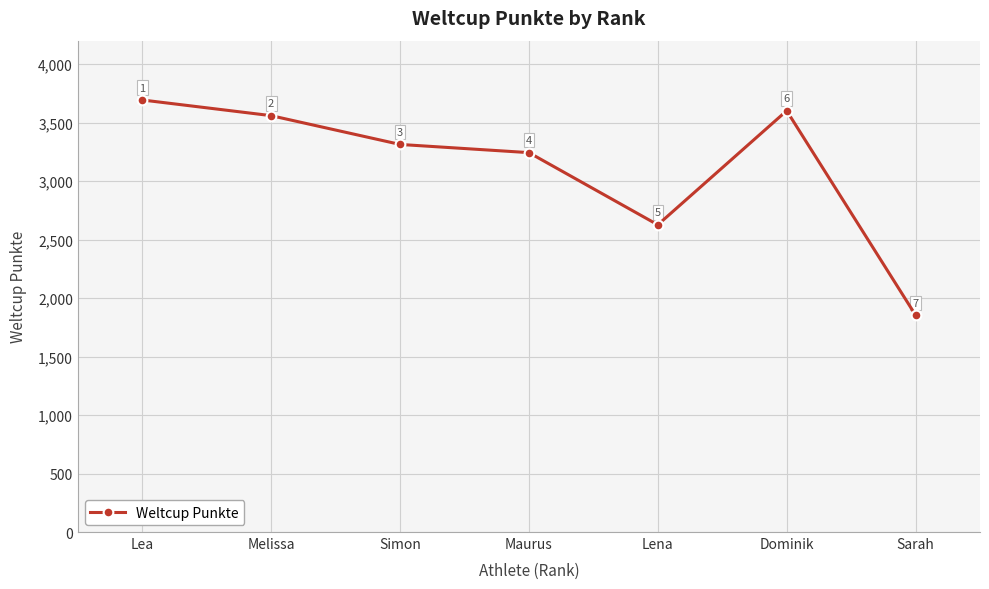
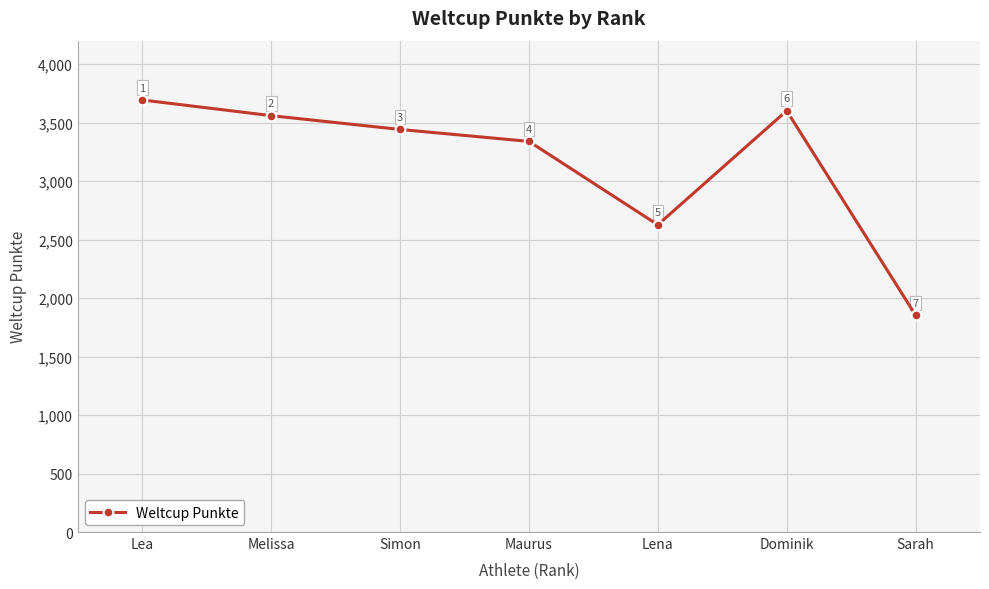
Simon: 3,310 -> 3,440
Maurus: 3,240 -> 3,340
